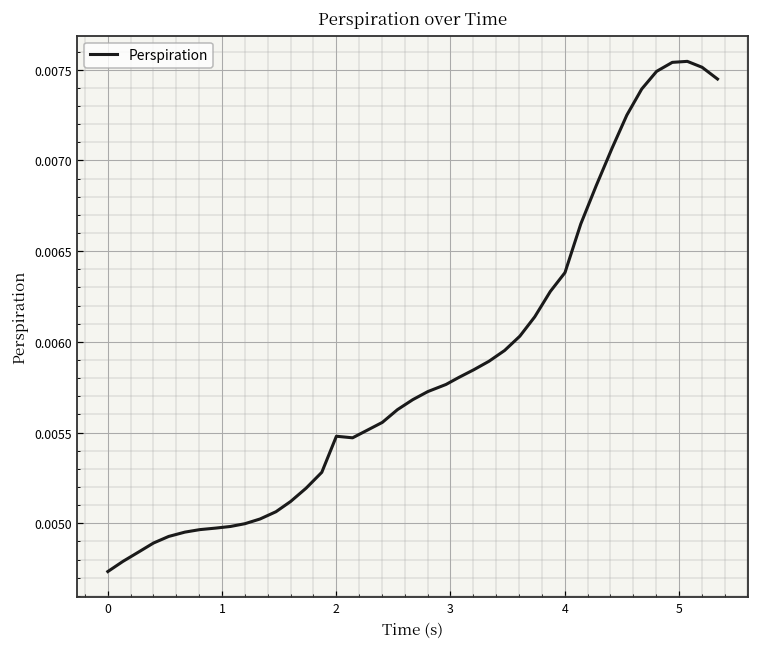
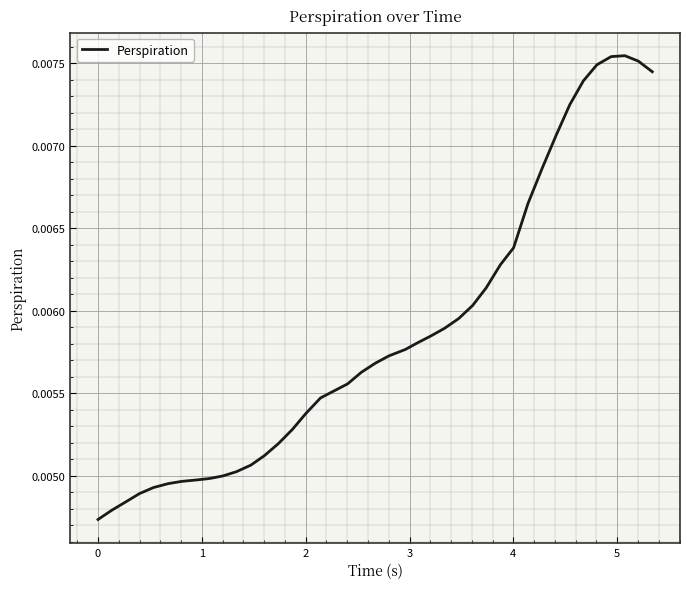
2: 0.00548 -> 0.00538
